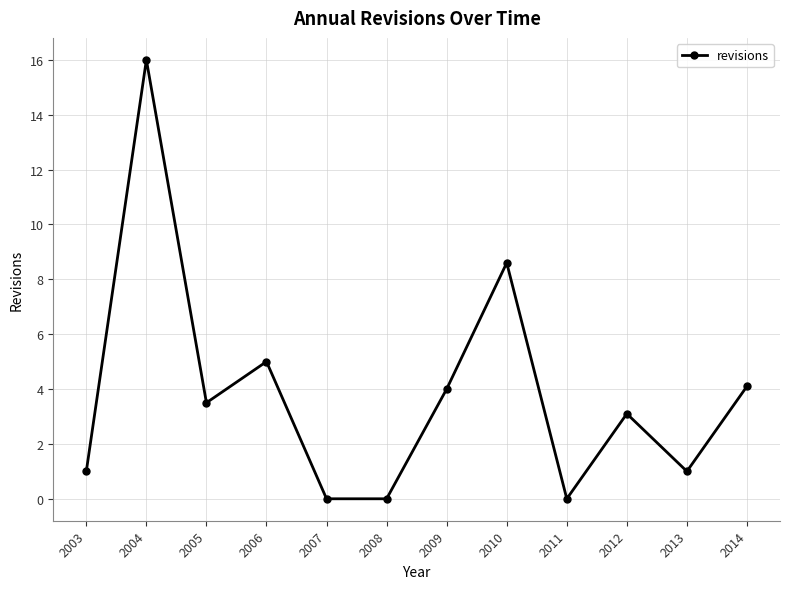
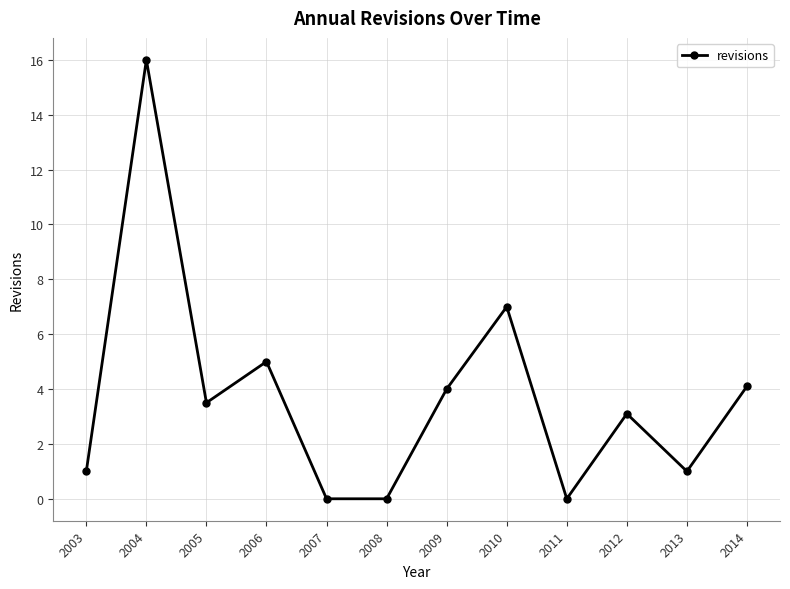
2010: 8.6 -> 7.0
